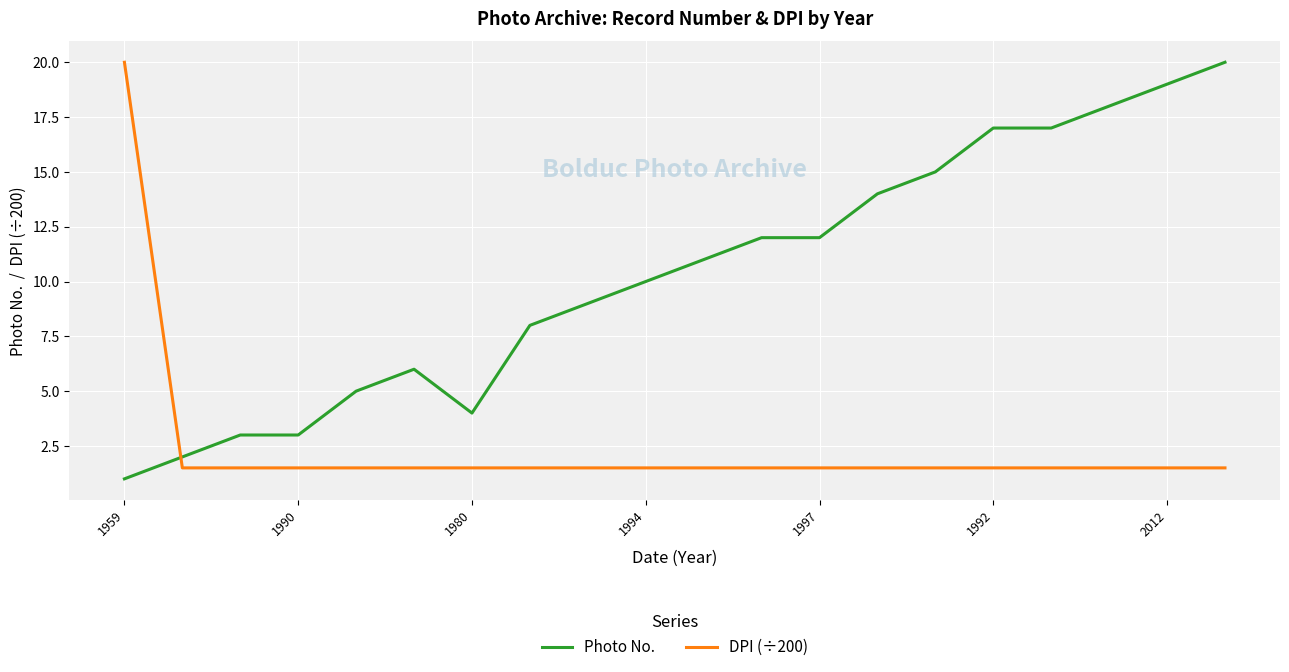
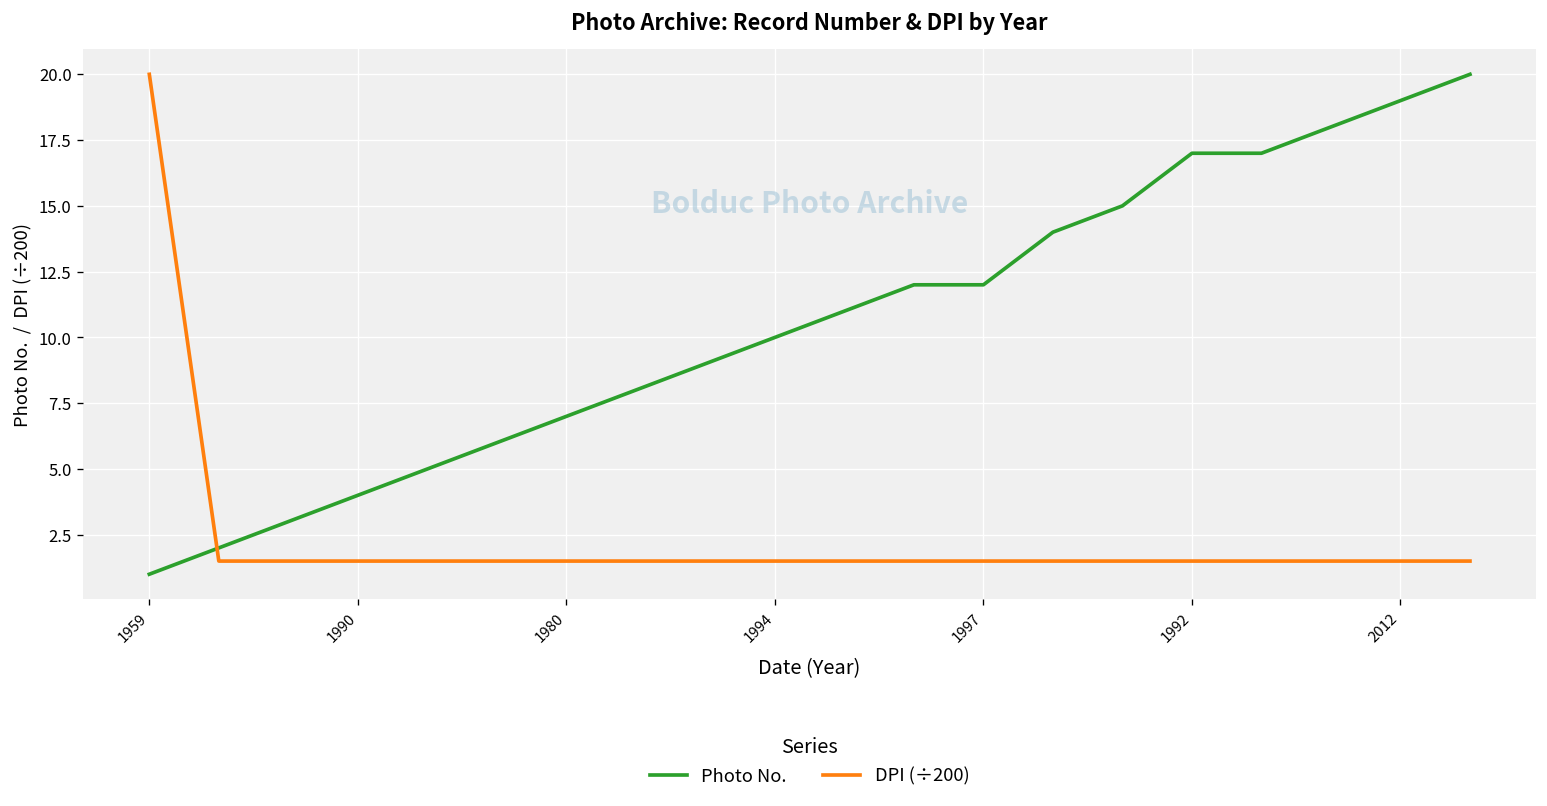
Photo No., 1990: 3 -> 4
Photo No., 1980: 4 -> 7
